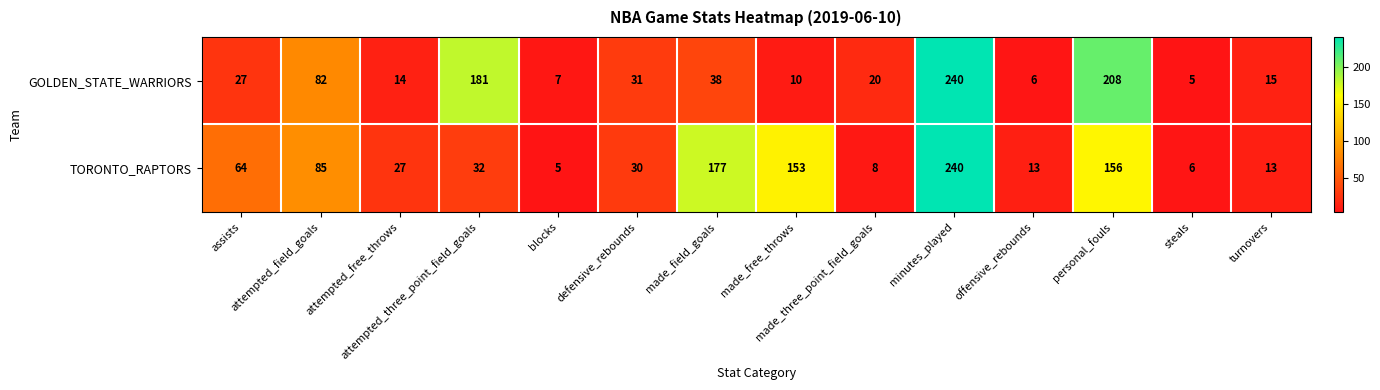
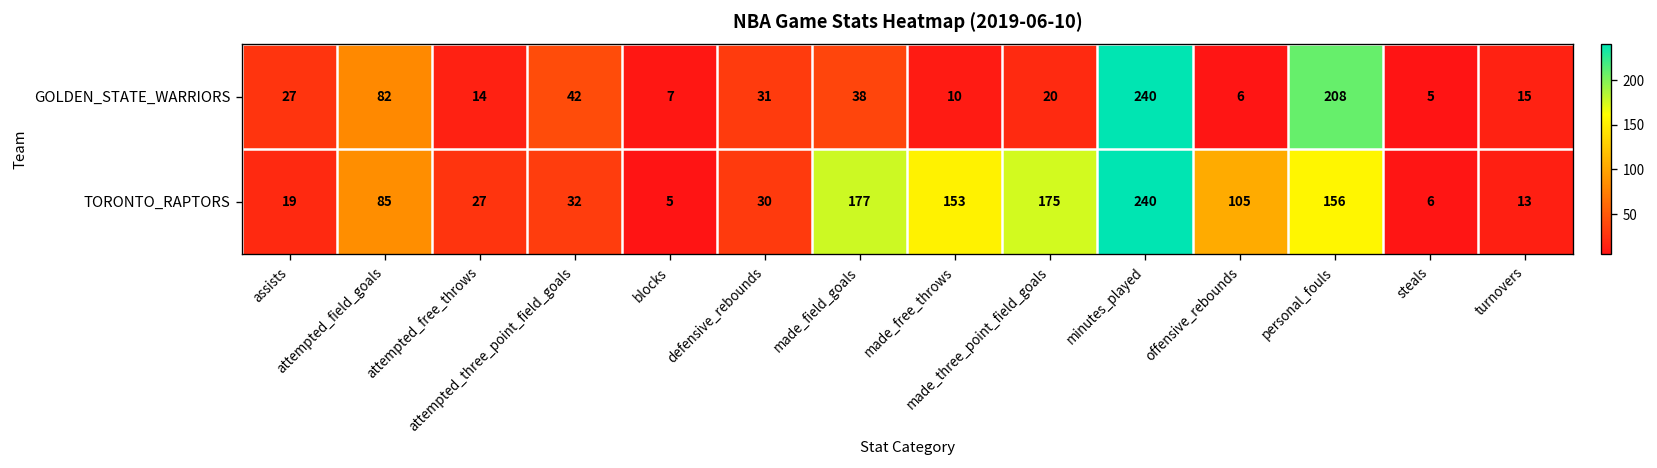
GOLDEN_STATE_WARRIORS, attempted_three_point_field_goals: 181 -> 42
TORONTO_RAPTORS, assists: 64 -> 19
TORONTO_RAPTORS, made_three_point_field_goals: 8 -> 175
TORONTO_RAPTORS, offensive_rebounds: 13 -> 105
